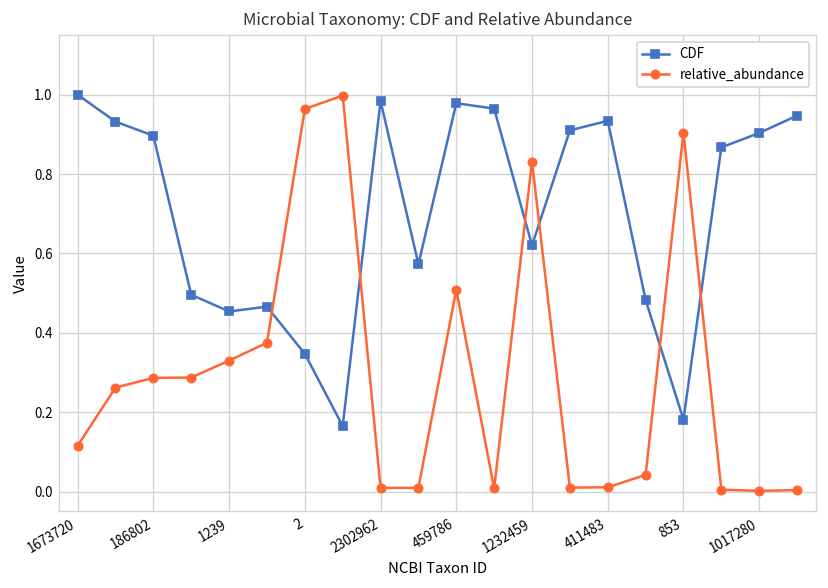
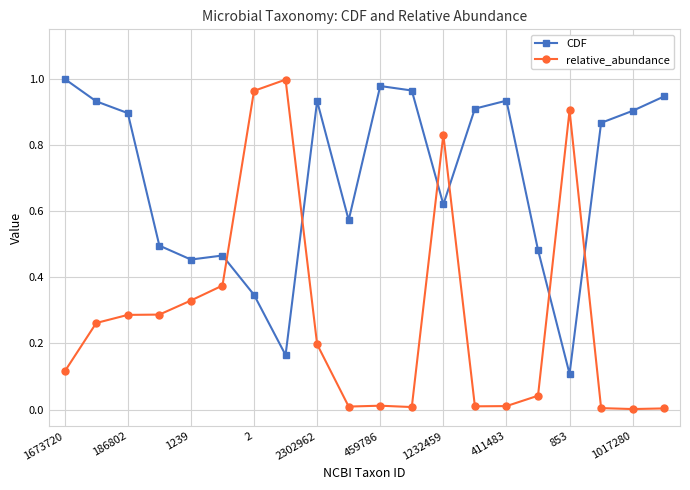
CDF, 2302962: 0.98 -> 0.93
relative_abundance, 2302962: 0.01 -> 0.20
relative_abundance, 459786: 0.51 -> 0.01
CDF, 853: 0.18 -> 0.11
